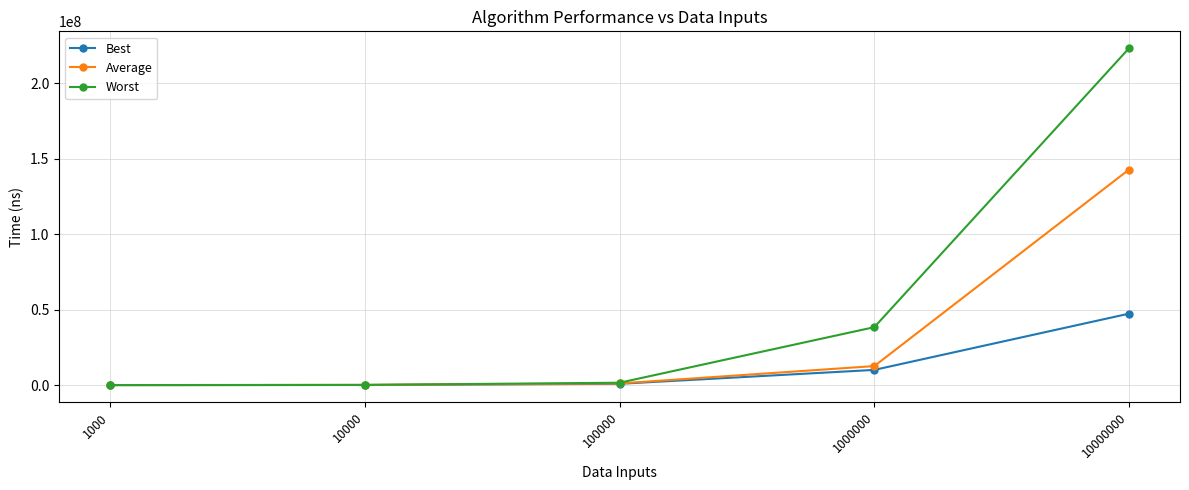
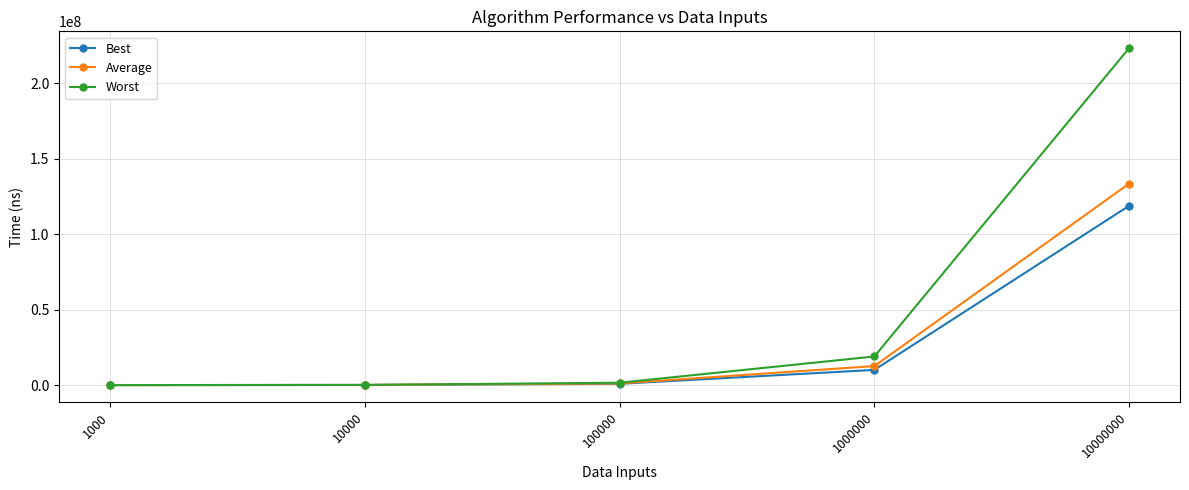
Worst, 1000000: 38000000 -> 19000000
Best, 10000000: 47000000 -> 119000000
Average, 10000000: 143000000 -> 133000000
